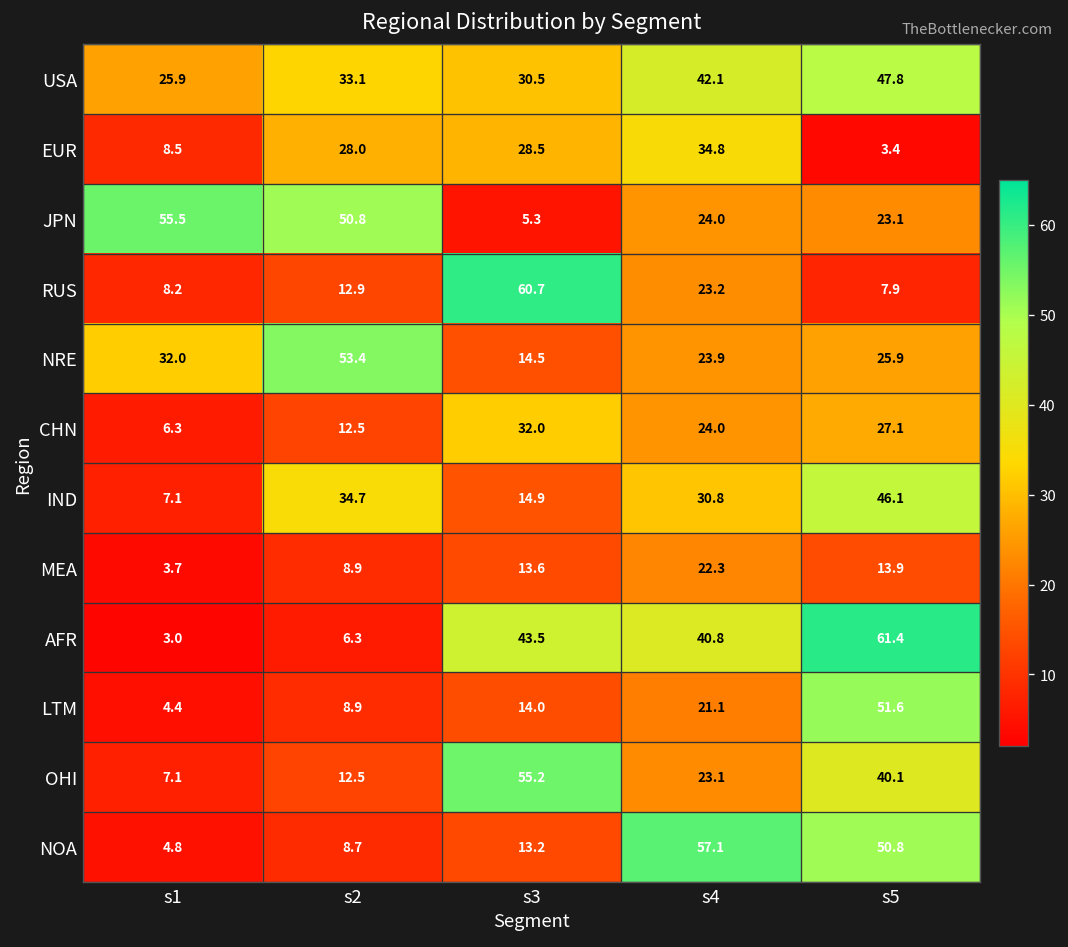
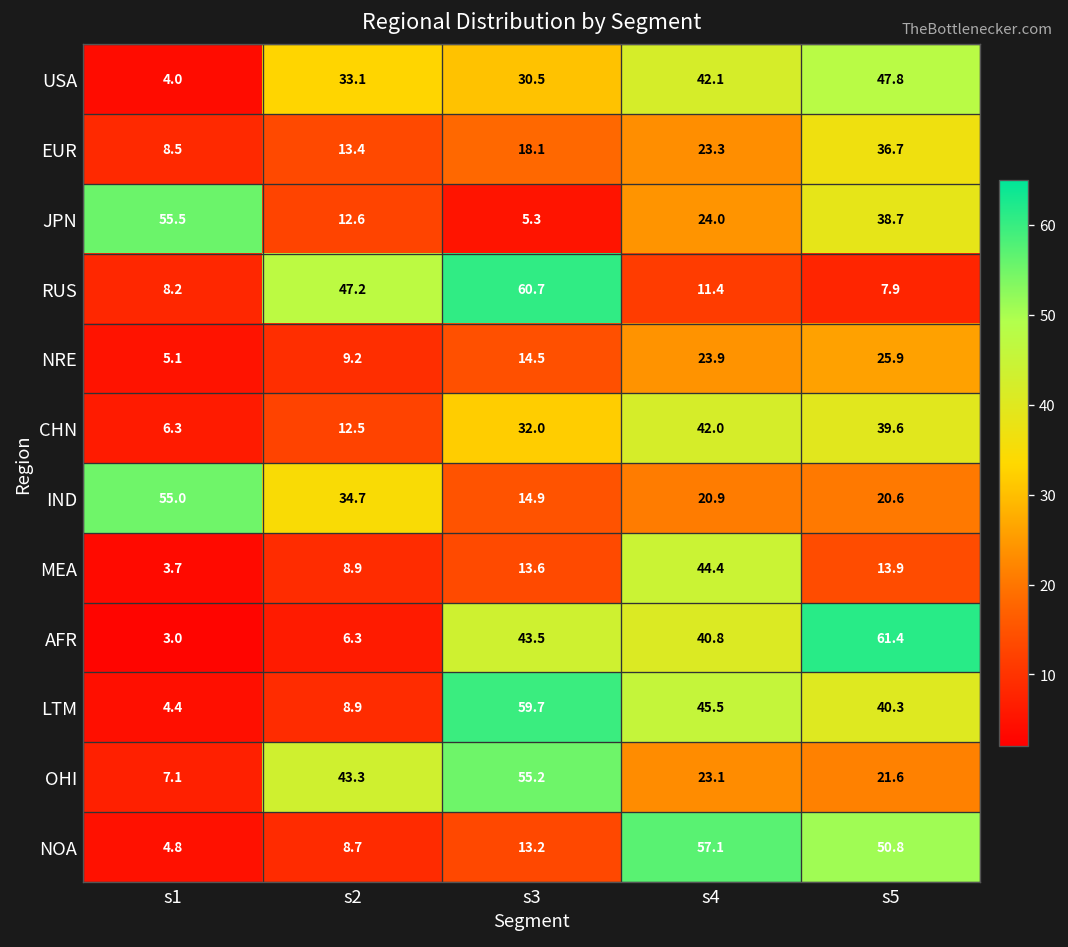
USA, s1: 25.9 -> 4.0
EUR, s2: 28.0 -> 13.4
EUR, s3: 28.5 -> 18.1
EUR, s4: 34.8 -> 23.3
EUR, s5: 3.4 -> 36.7
JPN, s2: 50.8 -> 12.6
JPN, s5: 23.1 -> 38.7
RUS, s2: 12.9 -> 47.2
RUS, s4: 23.2 -> 11.4
NRE, s1: 32.0 -> 5.1
NRE, s2: 53.4 -> 9.2
CHN, s4: 24.0 -> 42.0
CHN, s5: 27.1 -> 39.6
IND, s1: 7.1 -> 55.0
IND, s4: 30.8 -> 20.9
IND, s5: 46.1 -> 20.6
MEA, s4: 22.3 -> 44.4
LTM, s3: 14.0 -> 59.7
LTM, s4: 21.1 -> 45.5
LTM, s5: 51.6 -> 40.3
OHI, s2: 12.5 -> 43.3
OHI, s5: 40.1 -> 21.6
